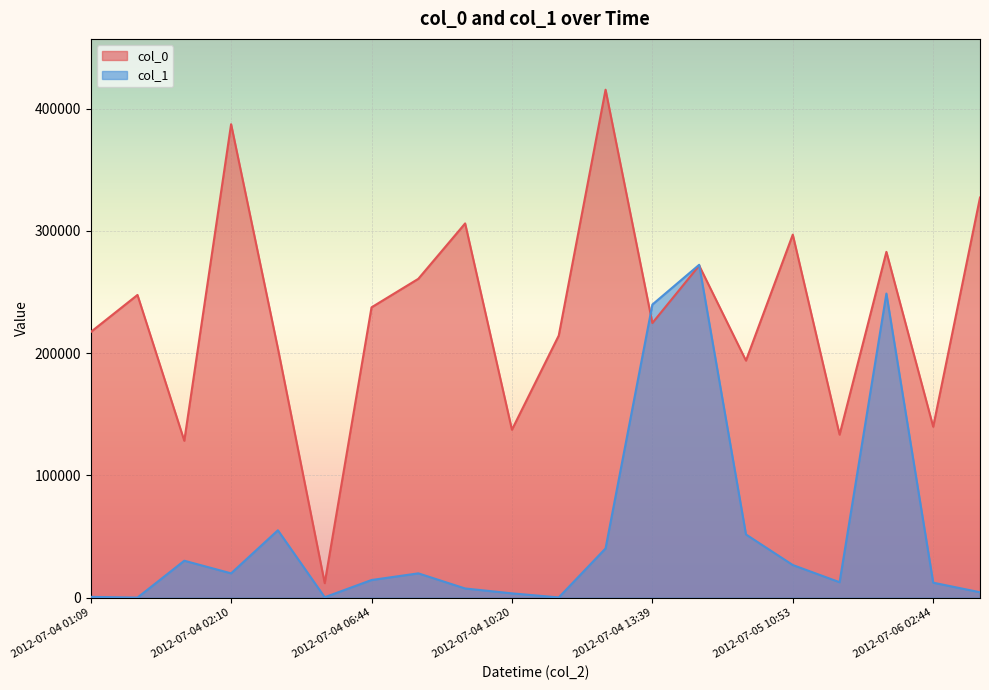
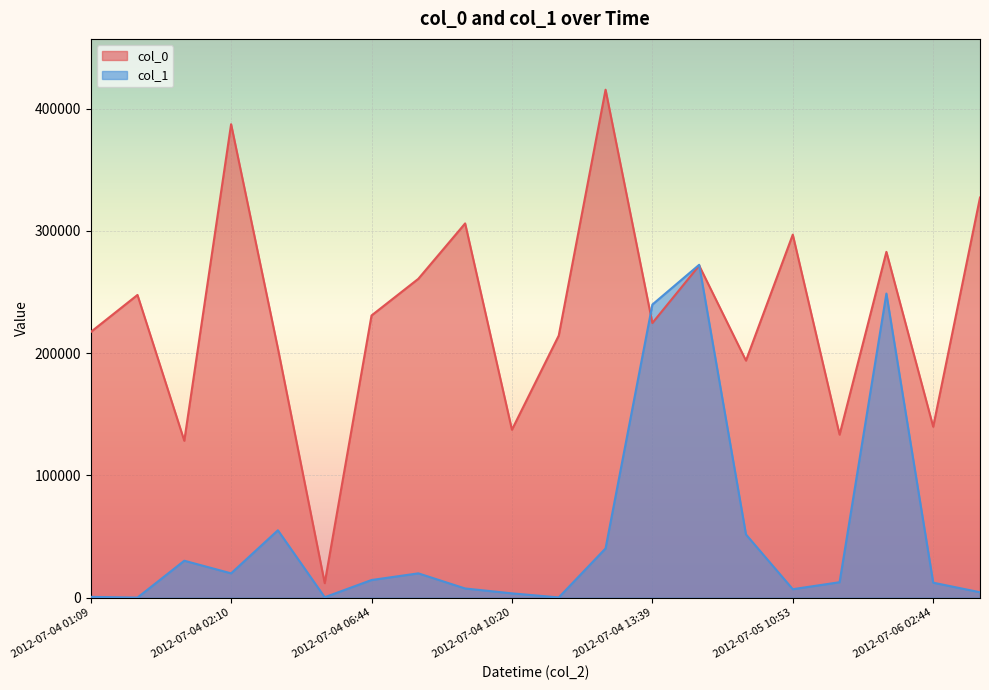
col_0, 2012-07-04 06:44: 238000 -> 231000
col_1, 2012-07-05 10:53: 27000 -> 7000
